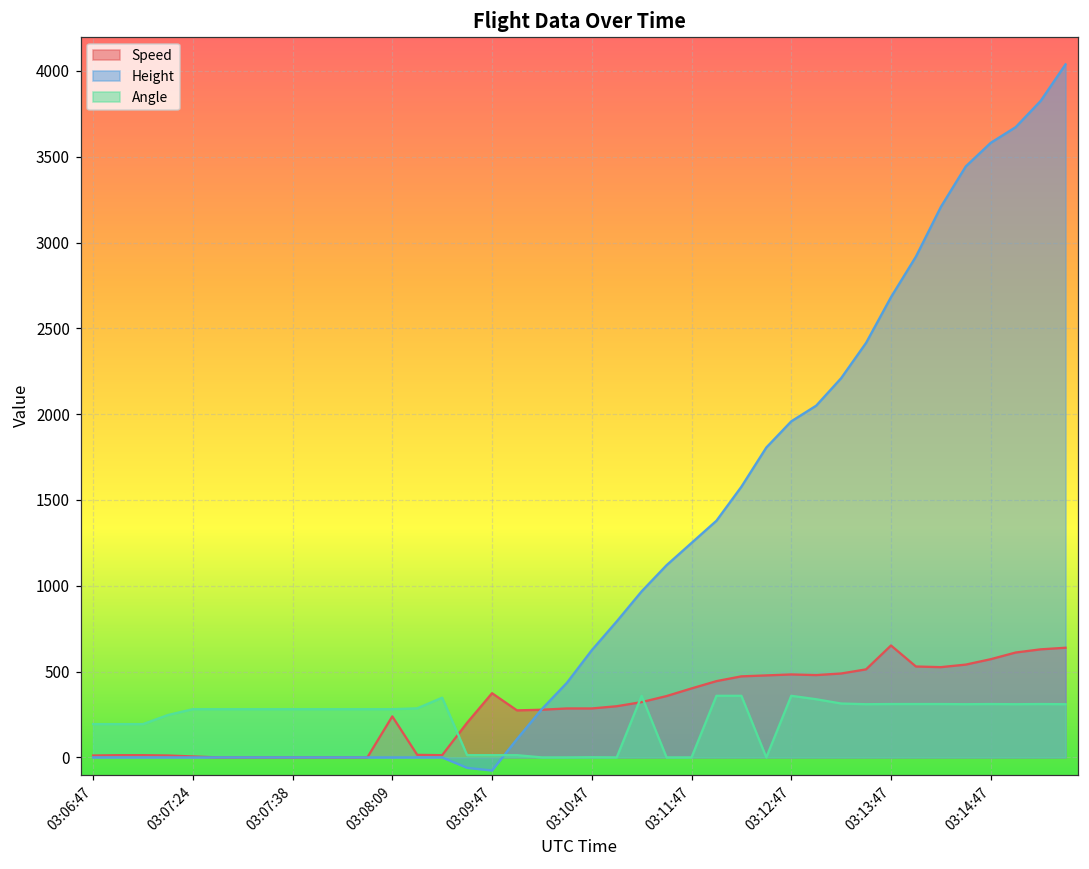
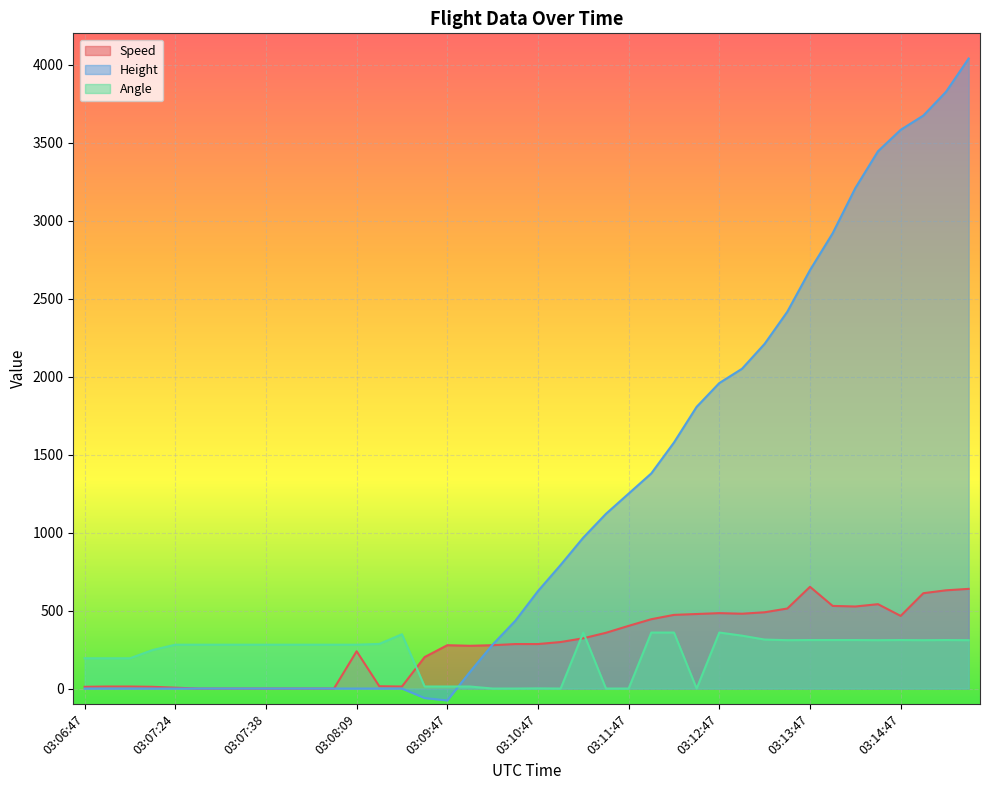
Speed, 03:09:47: 370 -> 280
Speed, 03:14:47: 570 -> 470
